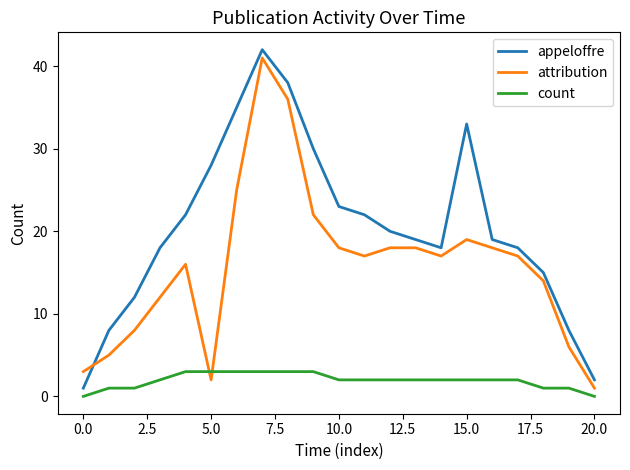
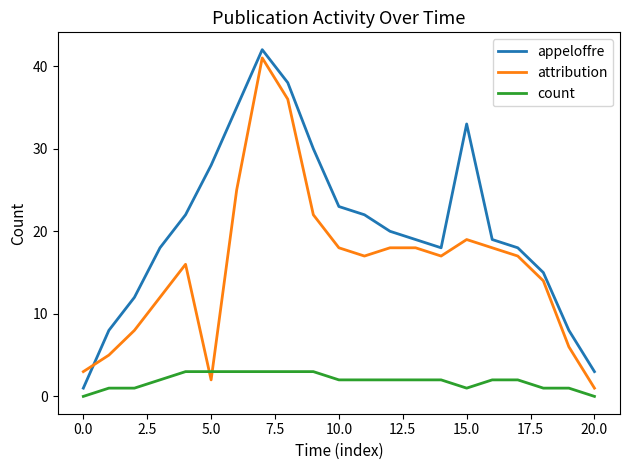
count, 15.0: 2 -> 1
appeloffre, 20.0: 2 -> 3
